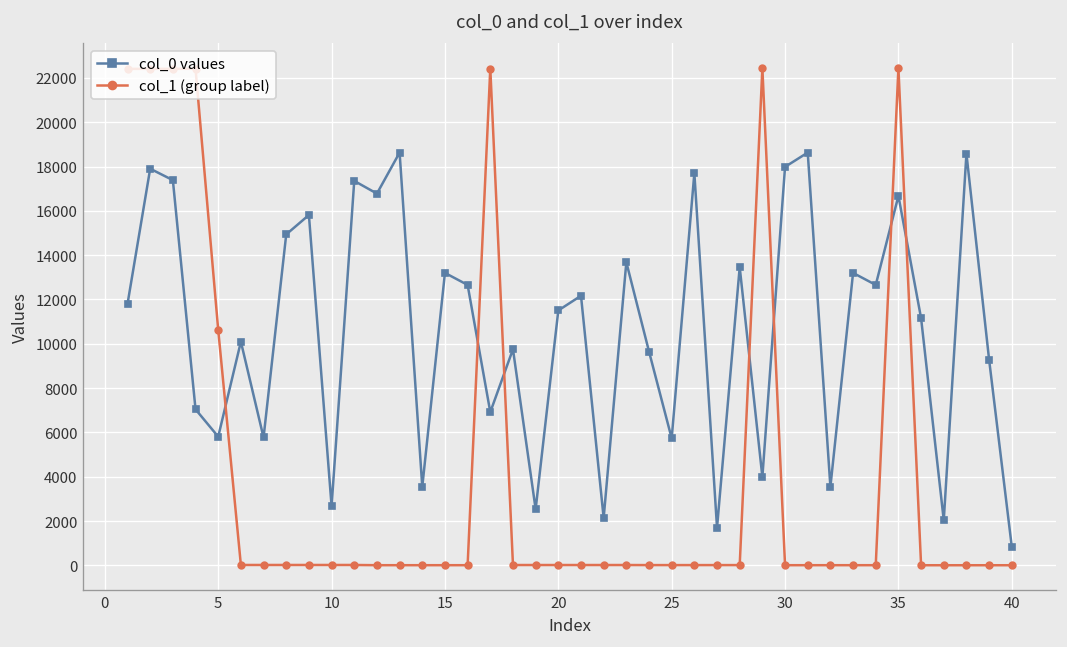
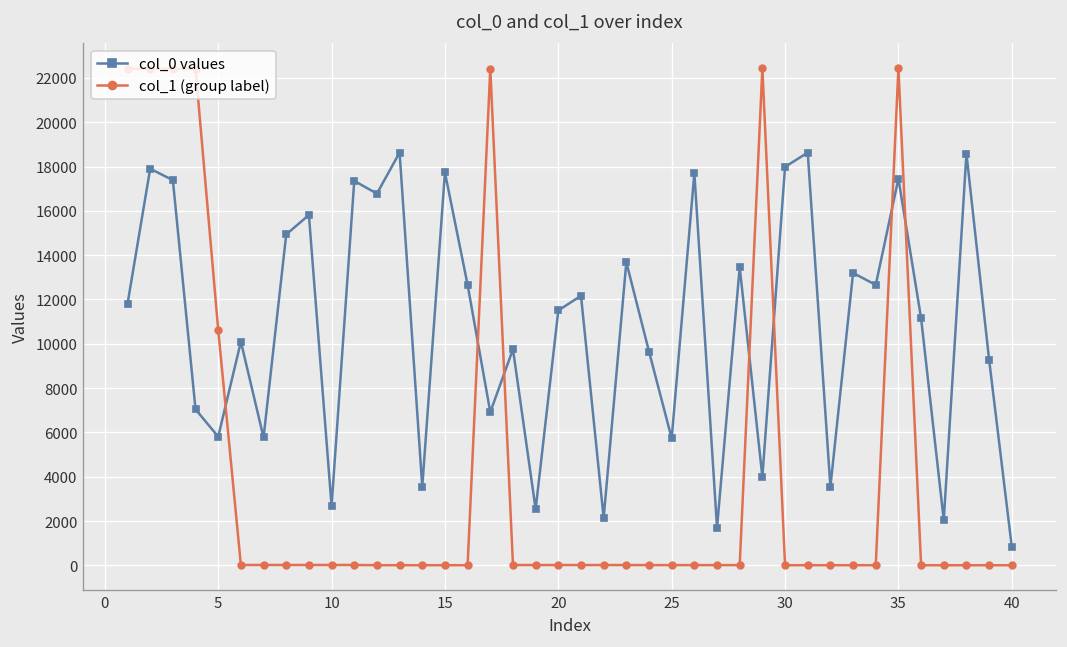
col_0 values, 15: 13200 -> 17700
col_0 values, 35: 16700 -> 17500
